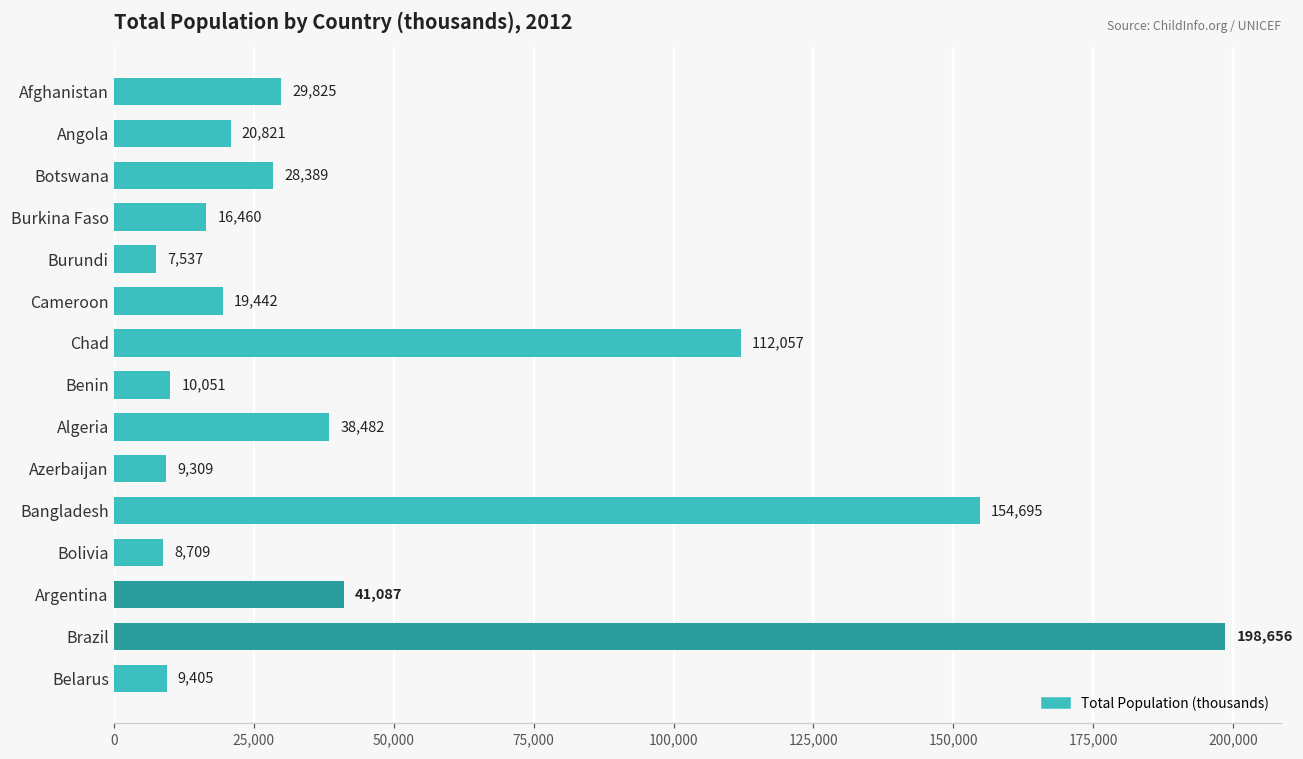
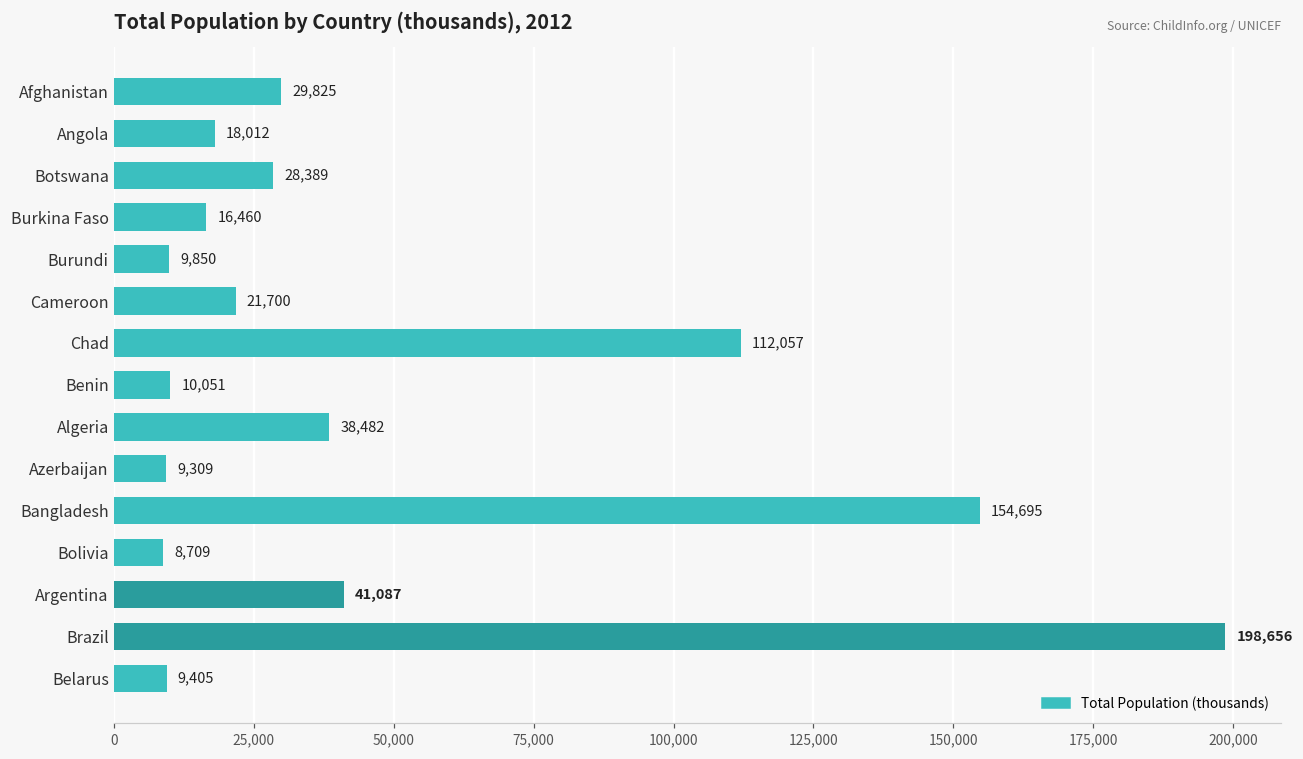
Angola: 20,821 -> 18,012
Burundi: 7,537 -> 9,850
Cameroon: 19,442 -> 21,700
